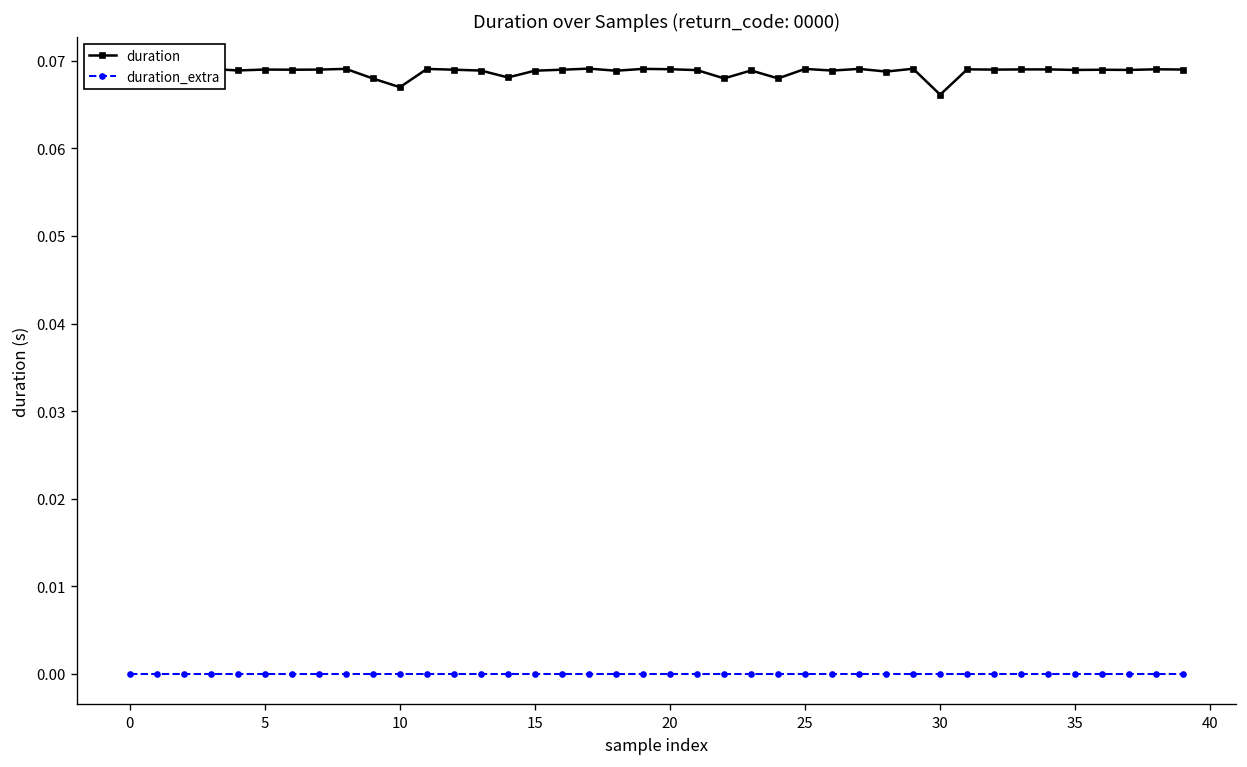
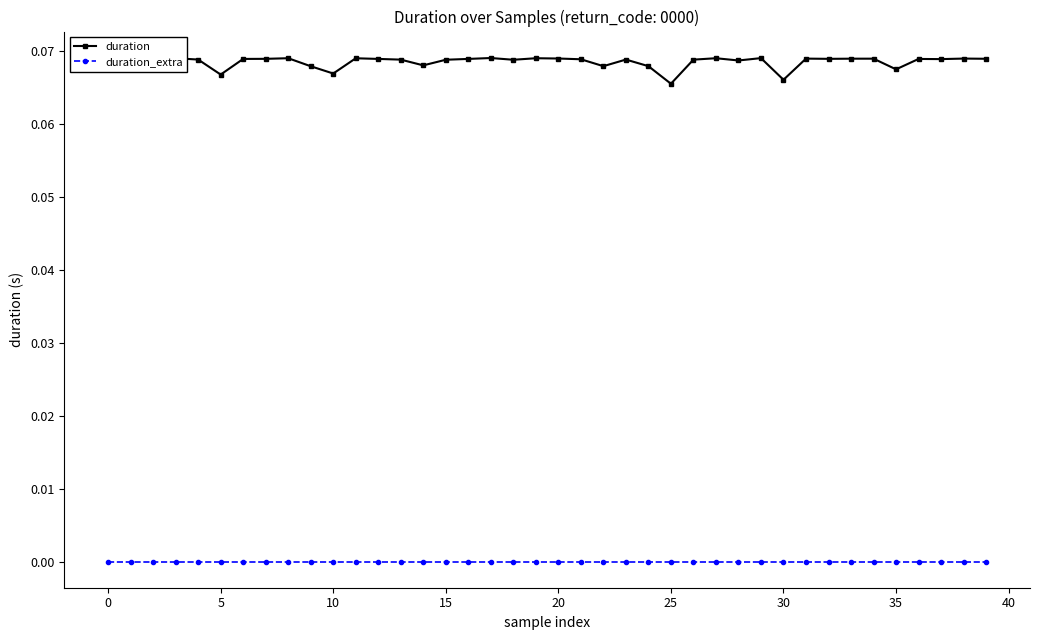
duration, 5: 0.069 -> 0.067
duration, 25: 0.069 -> 0.066
duration, 35: 0.069 -> 0.068
